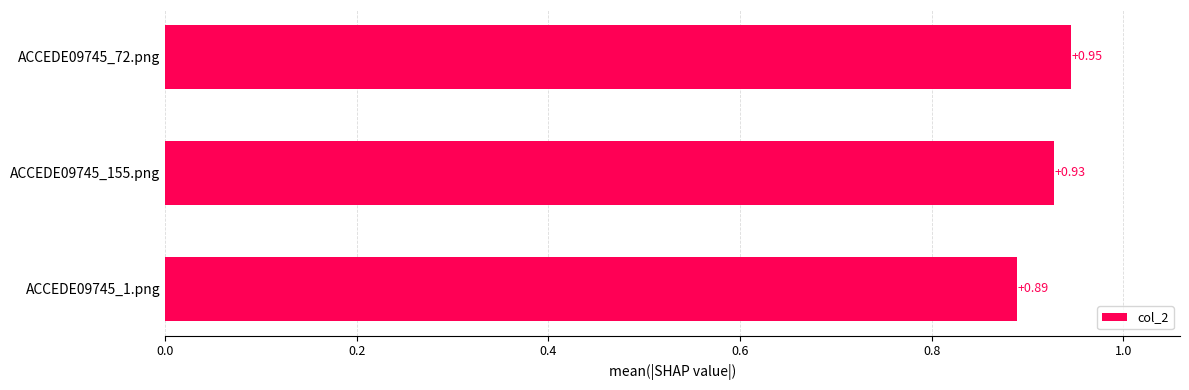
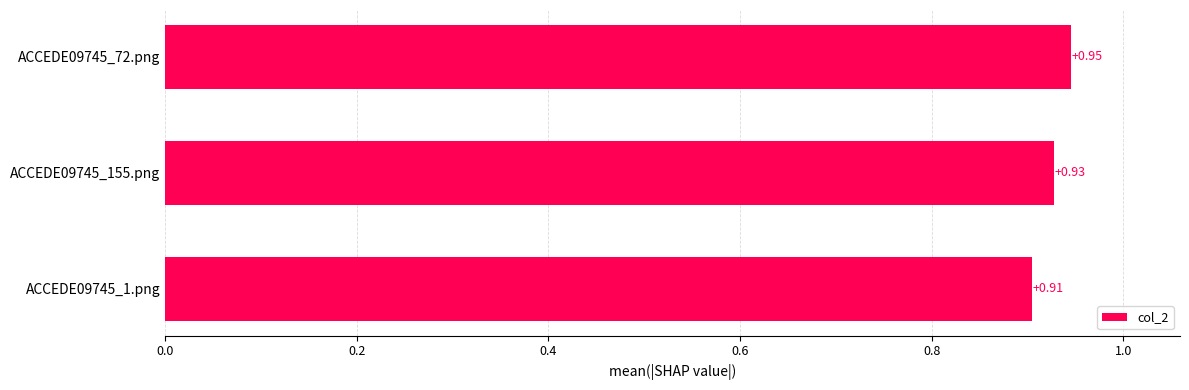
ACCEDE09745_1.png: +0.89 -> +0.91
